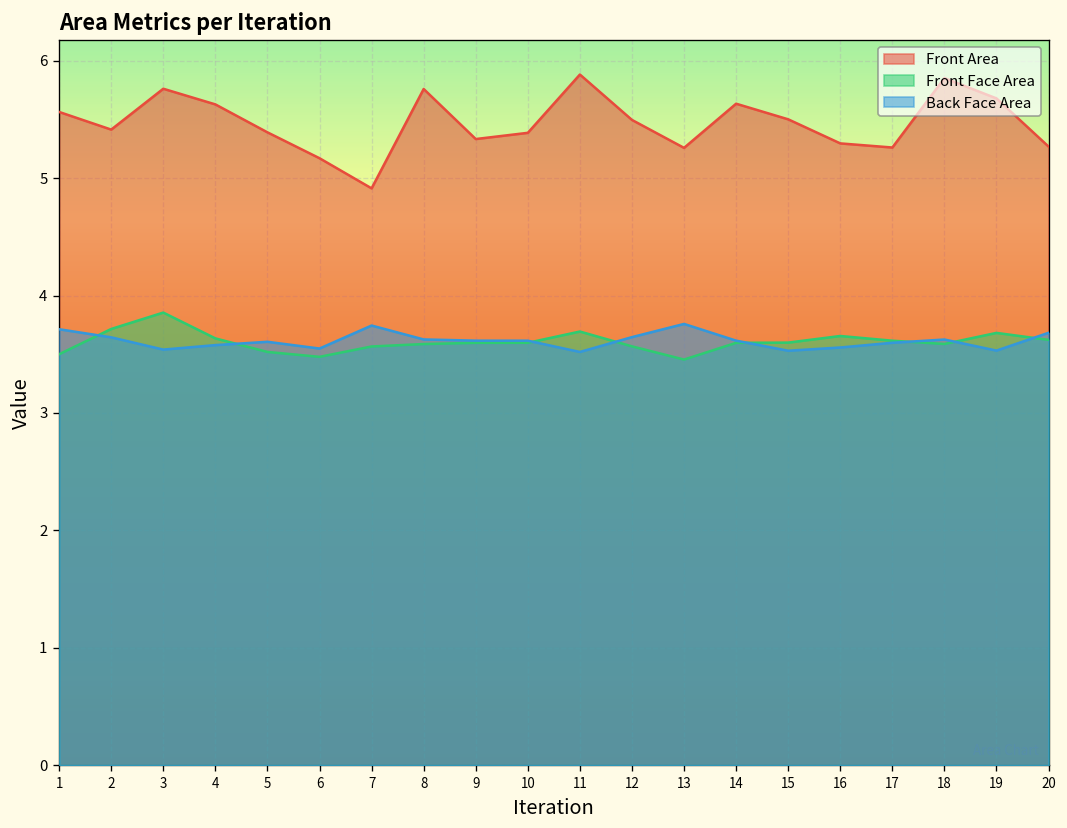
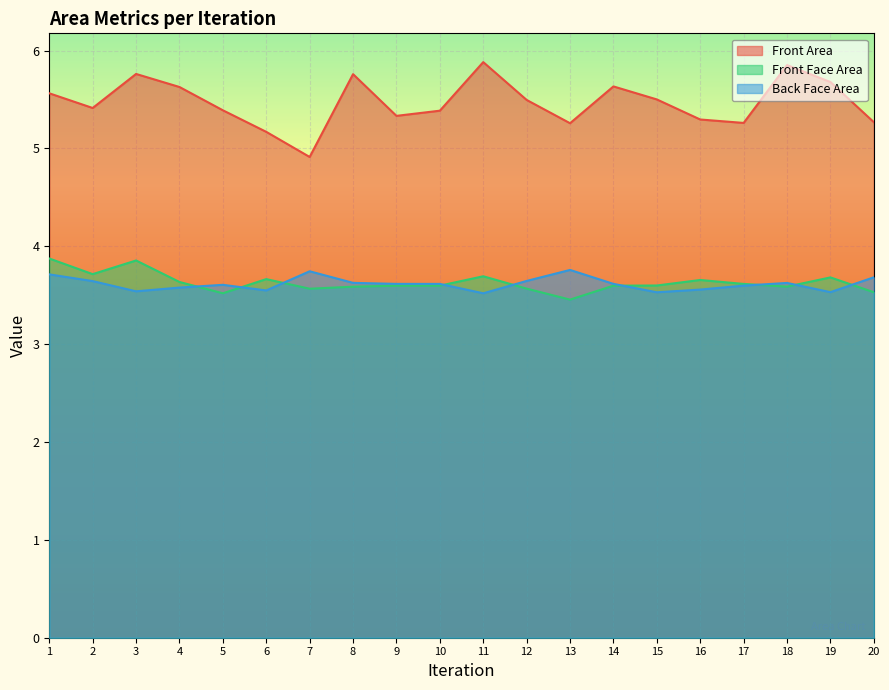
Front Face Area, 1: 3.5 -> 3.9
Front Face Area, 6: 3.5 -> 3.7
Front Face Area, 20: 3.6 -> 3.5
